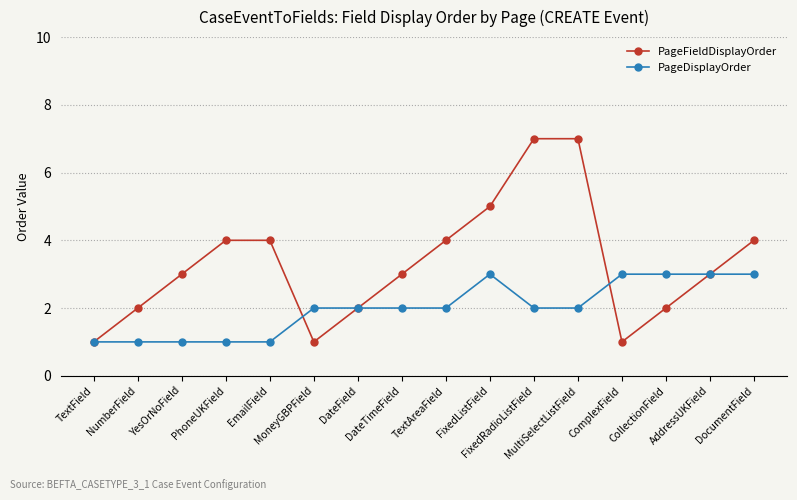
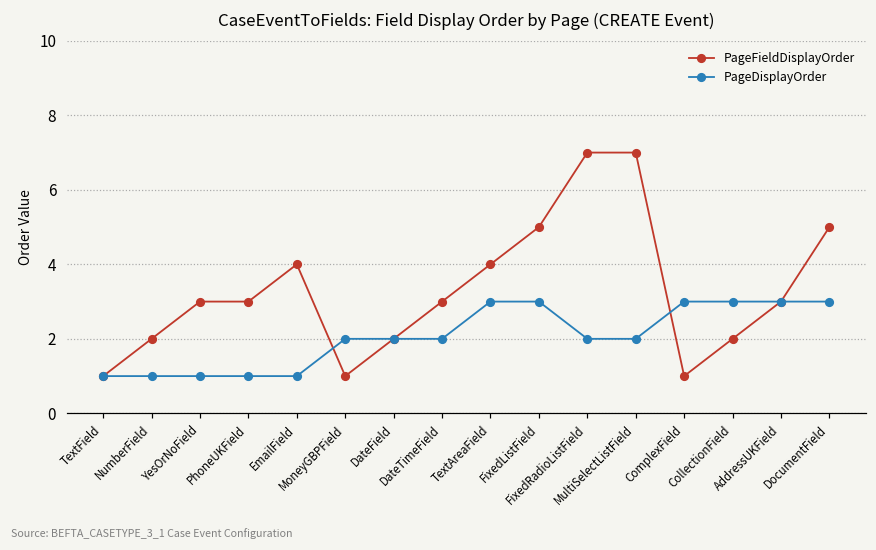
PageFieldDisplayOrder, PhoneUKField: 4 -> 3
PageDisplayOrder, TextAreaField: 2 -> 3
PageFieldDisplayOrder, DocumentField: 4 -> 5
